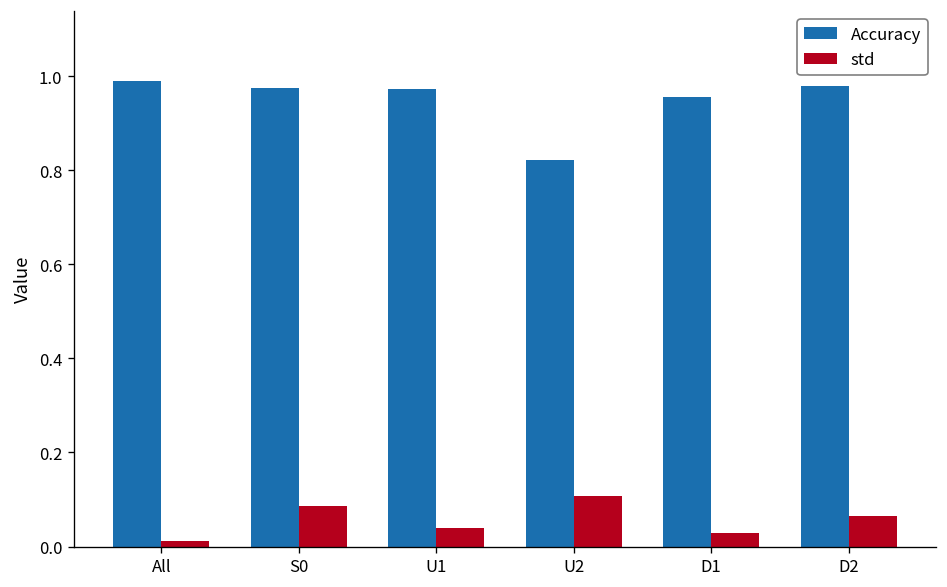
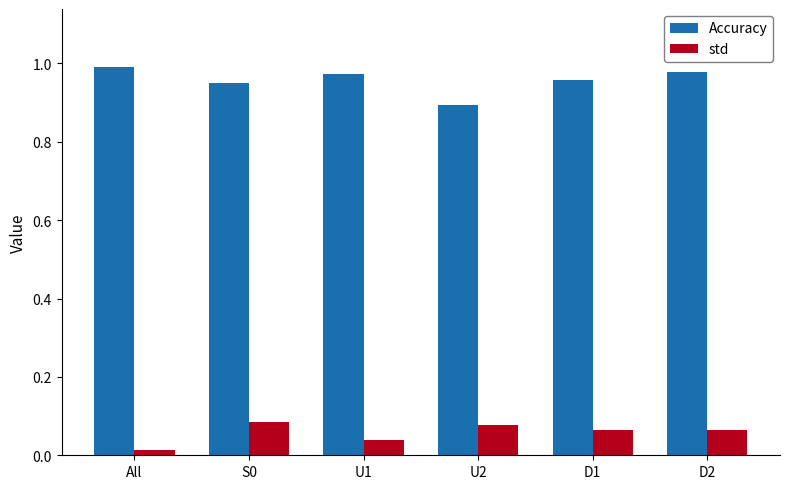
Accuracy, S0: 0.97 -> 0.95
Accuracy, U2: 0.82 -> 0.89
std, U2: 0.11 -> 0.08
std, D1: 0.03 -> 0.07
